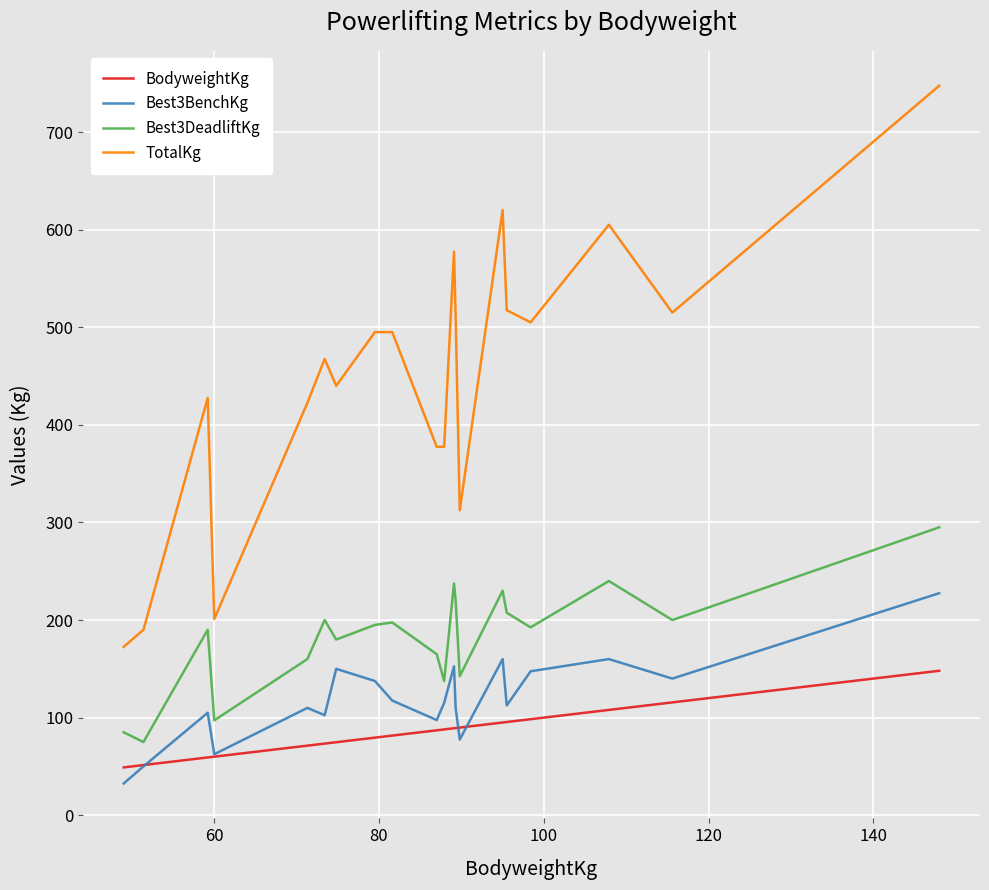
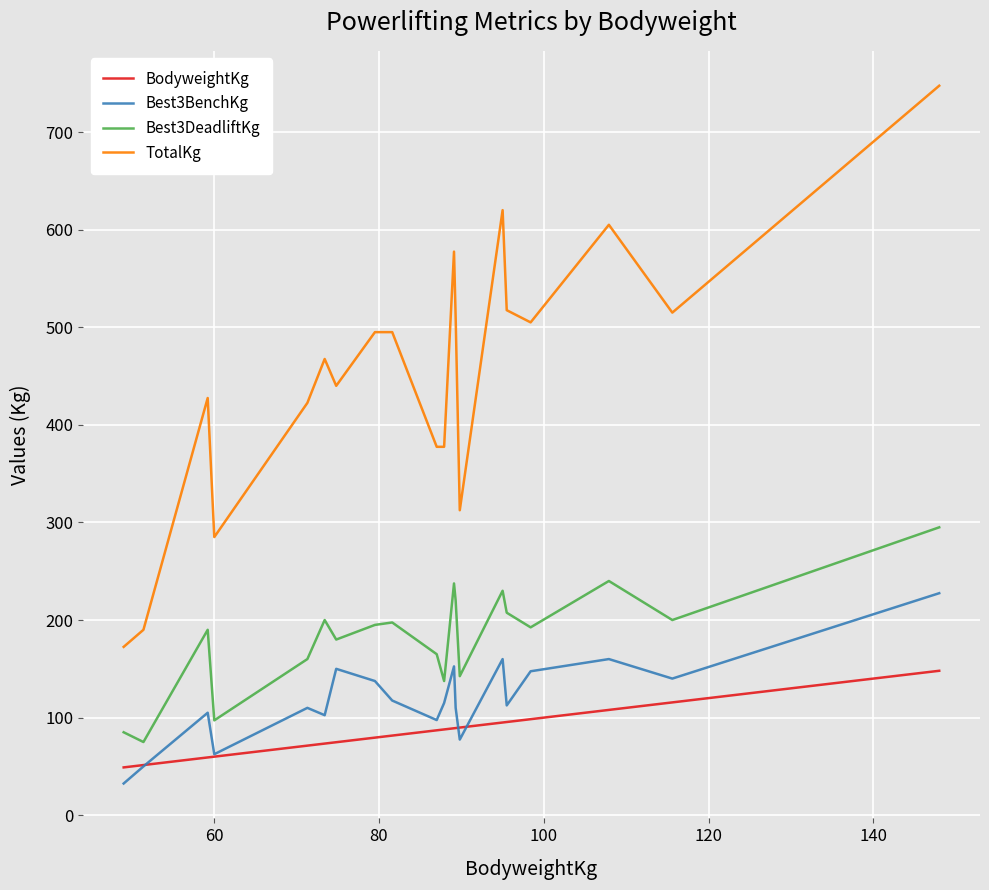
TotalKg, 60: 200 -> 290
